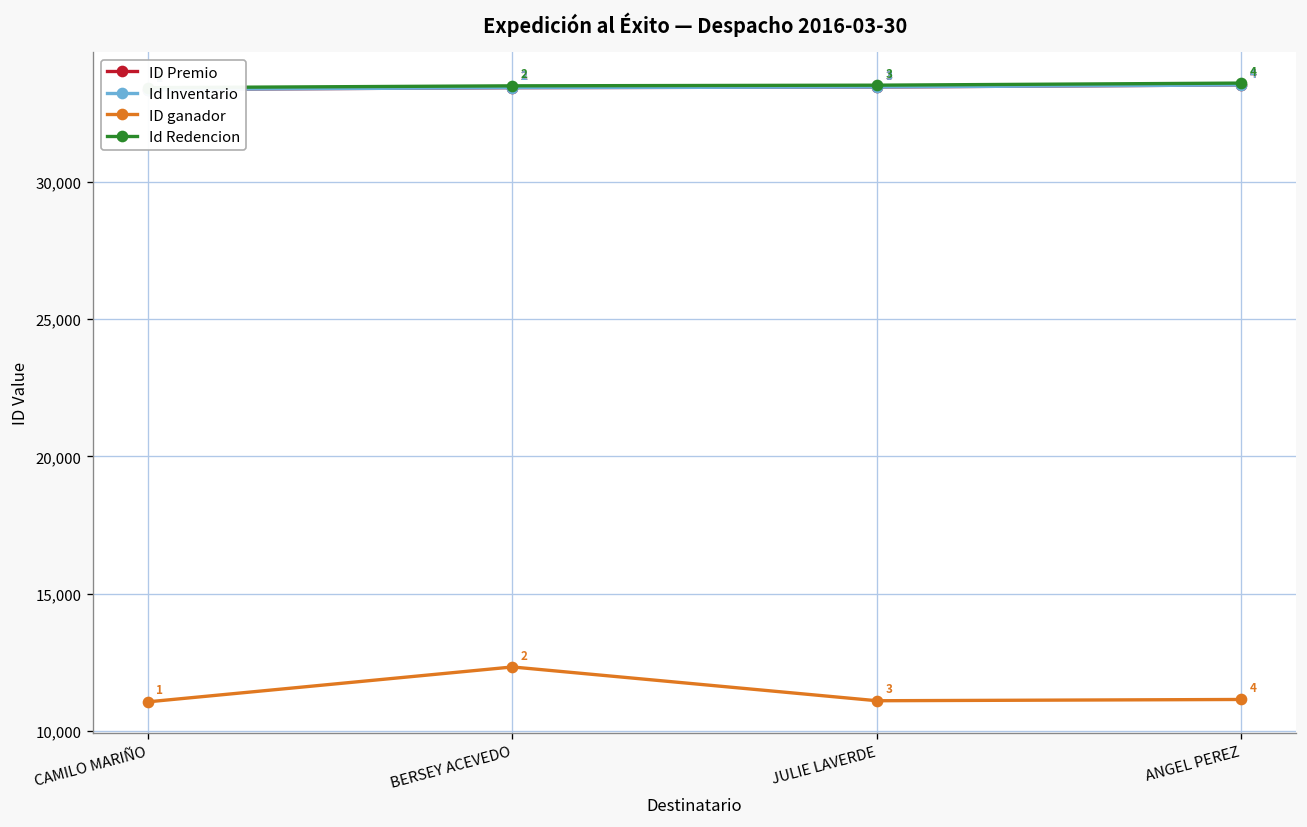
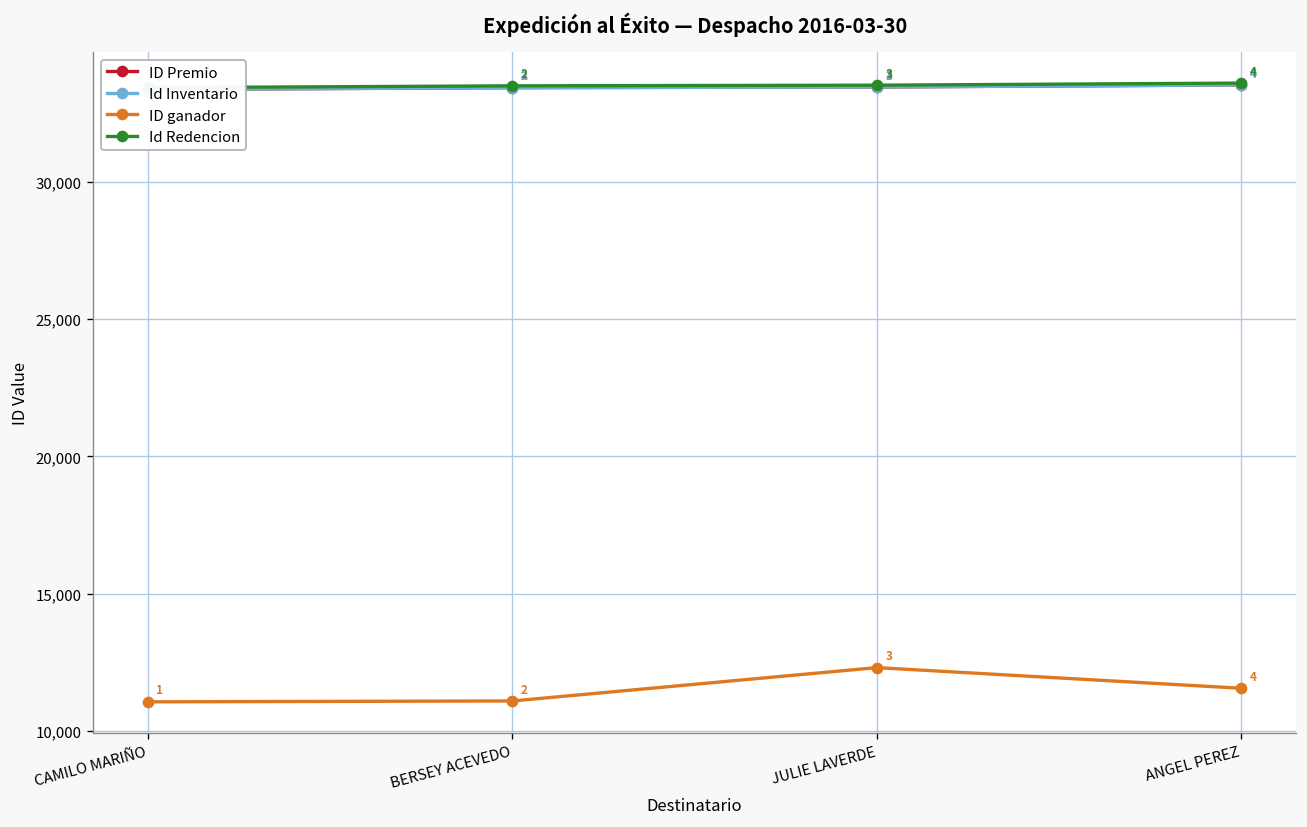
ID ganador, BERSEY ACEVEDO: 12,300 -> 11,100
ID ganador, JULIE LAVERDE: 11,100 -> 12,300
ID ganador, ANGEL PEREZ: 11,100 -> 11,600
